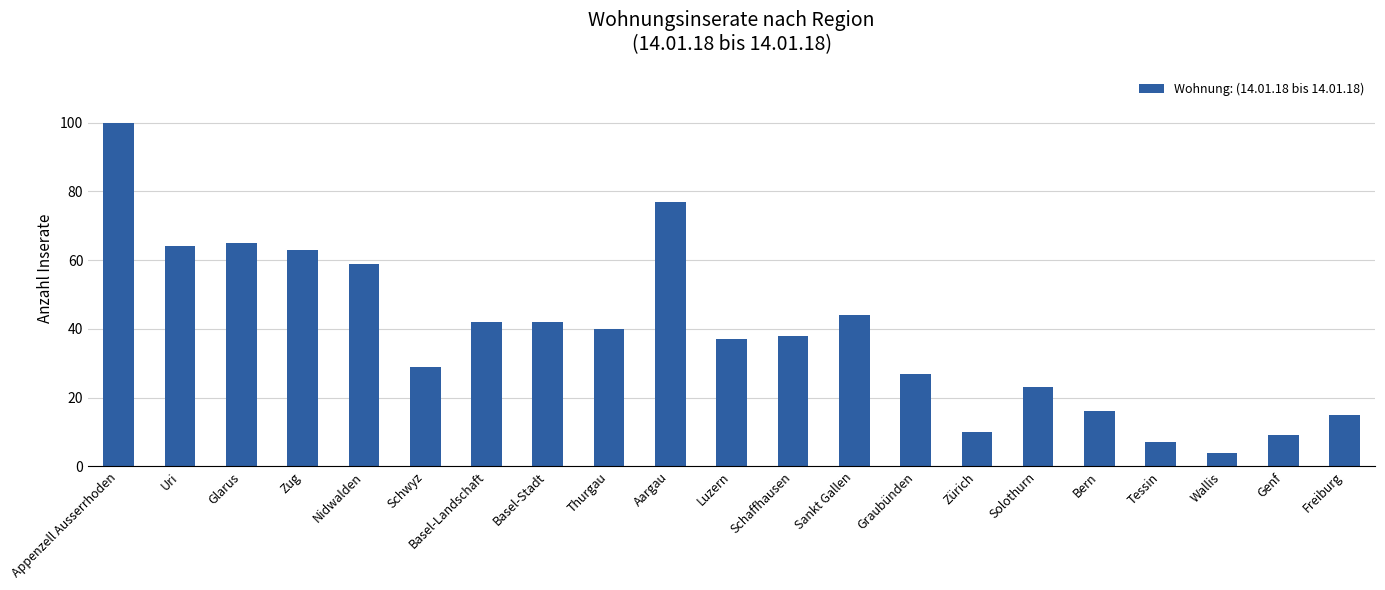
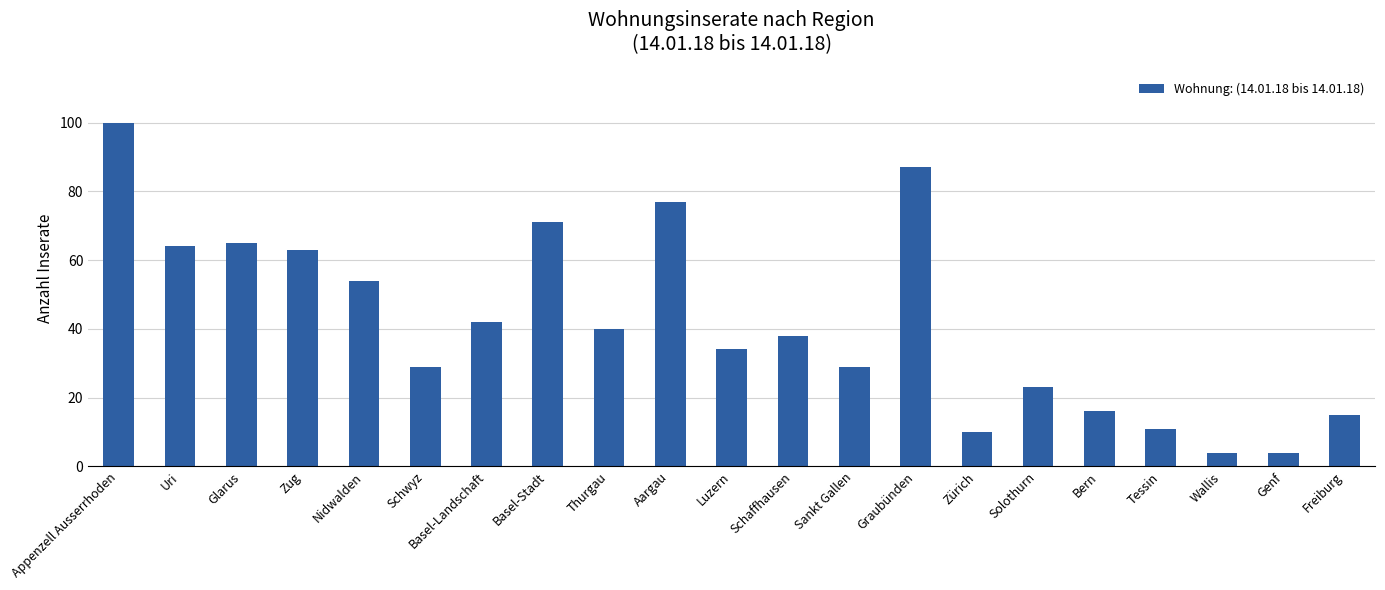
Nidwalden: 59 -> 54
Basel-Stadt: 42 -> 71
Luzern: 37 -> 34
Sankt Gallen: 44 -> 29
Graubünden: 27 -> 87
Tessin: 7 -> 11
Genf: 9 -> 4
